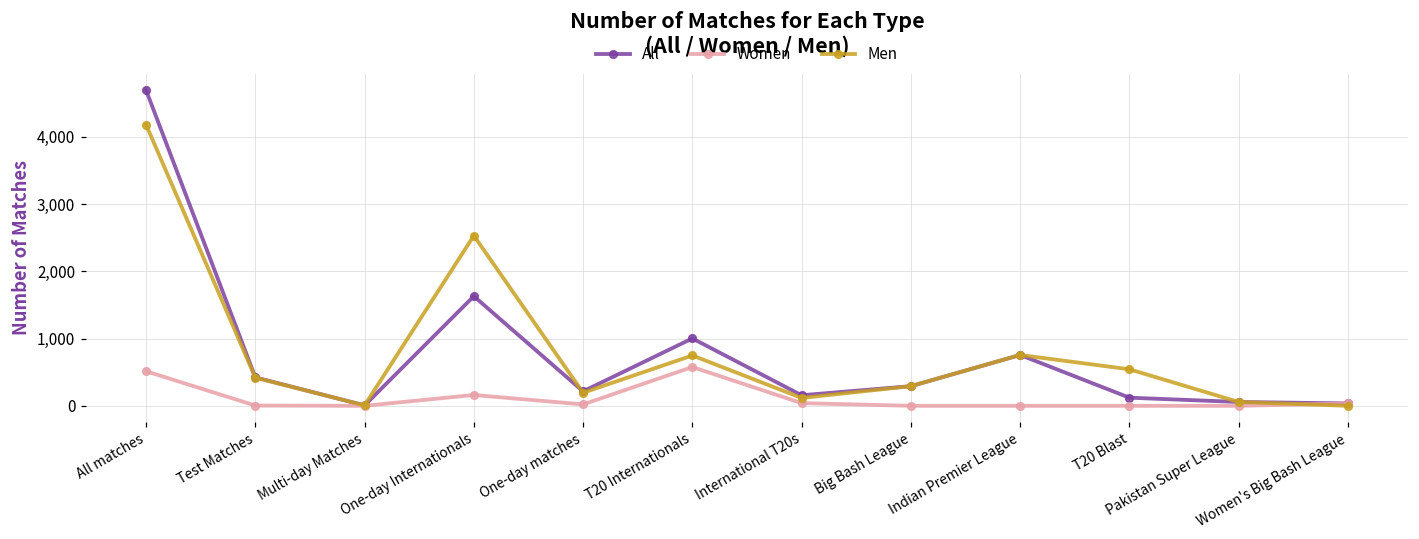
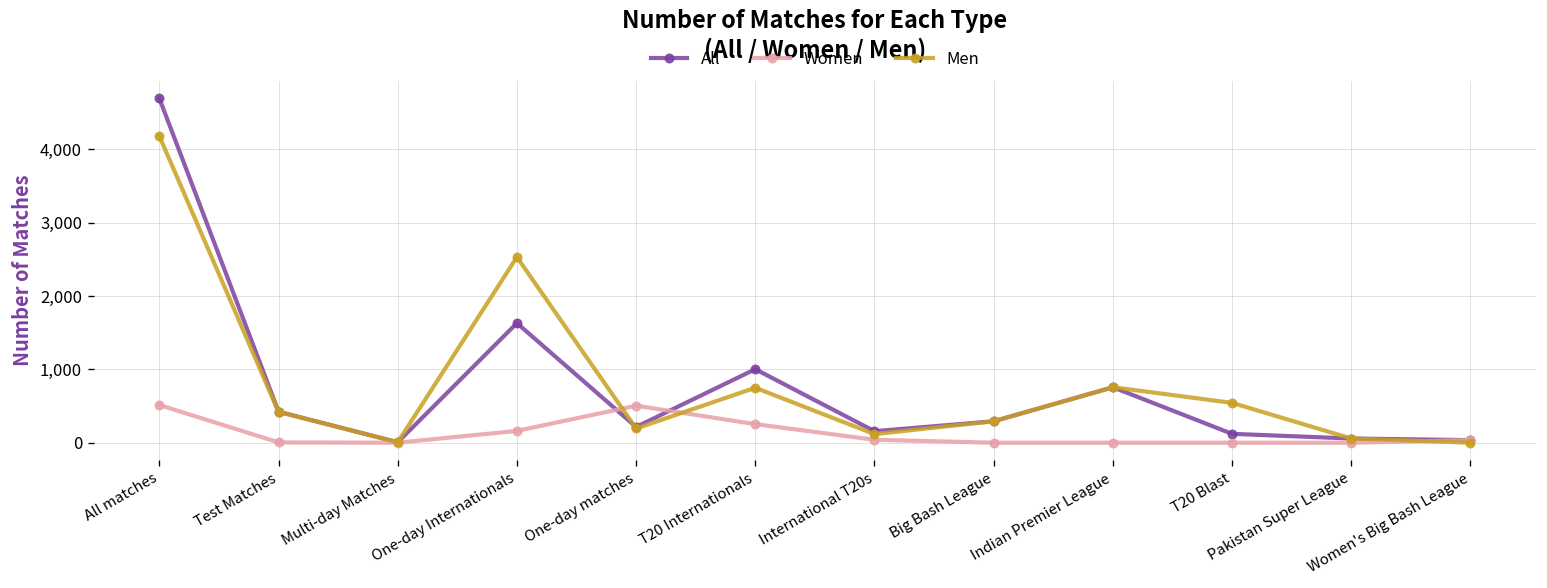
Women, One-day matches: 0 -> 500
Women, T20 Internationals: 600 -> 300
